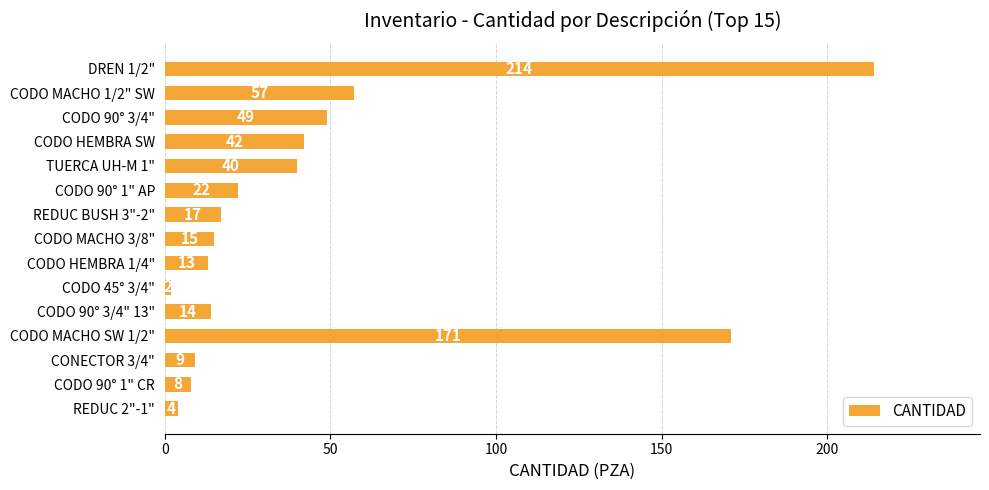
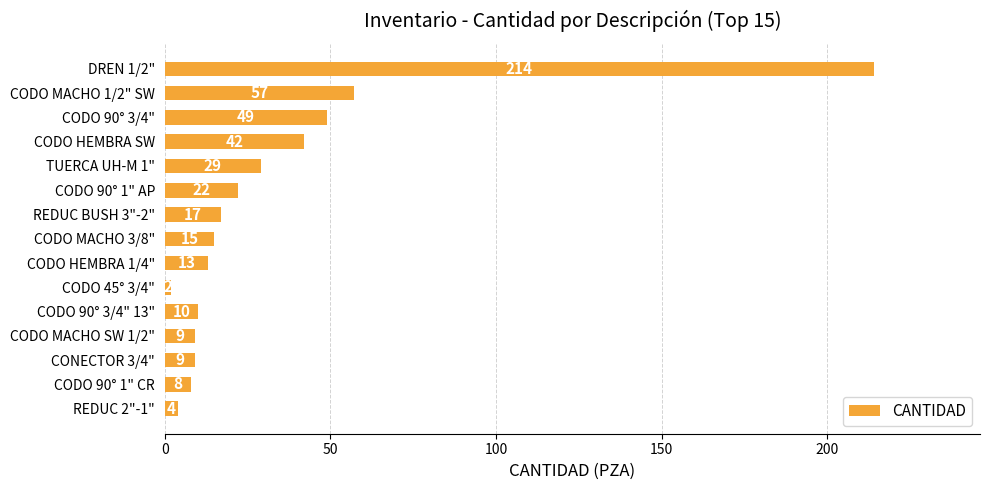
TUERCA UH-M 1": 40 -> 29
CODO 90° 3/4" 13": 14 -> 10
CODO MACHO SW 1/2": 171 -> 9
